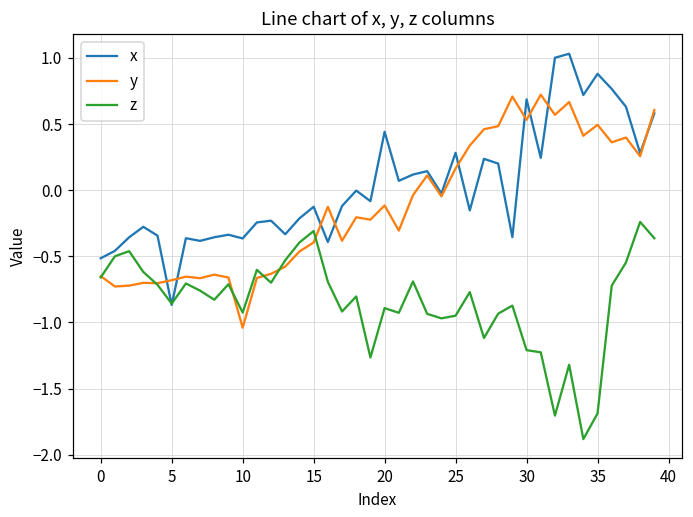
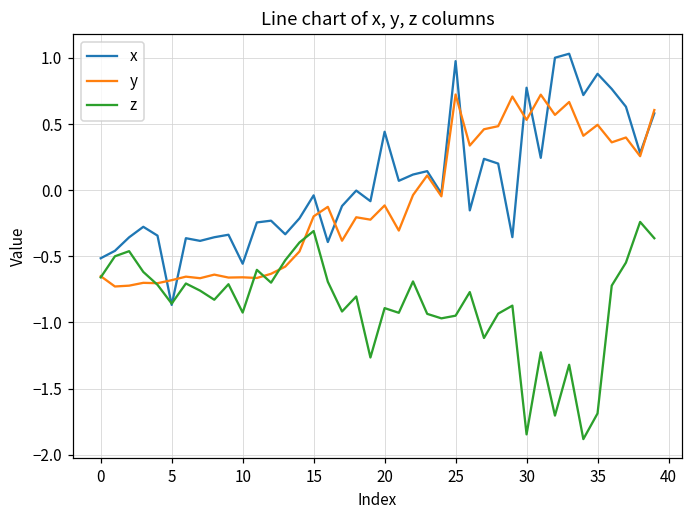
x, 10: -0.36 -> -0.56
y, 10: -1.04 -> -0.66
x, 15: -0.13 -> -0.04
y, 15: -0.39 -> -0.20
x, 25: 0.28 -> 0.98
y, 25: 0.16 -> 0.72
x, 30: 0.69 -> 0.77
z, 30: -1.21 -> -1.85
